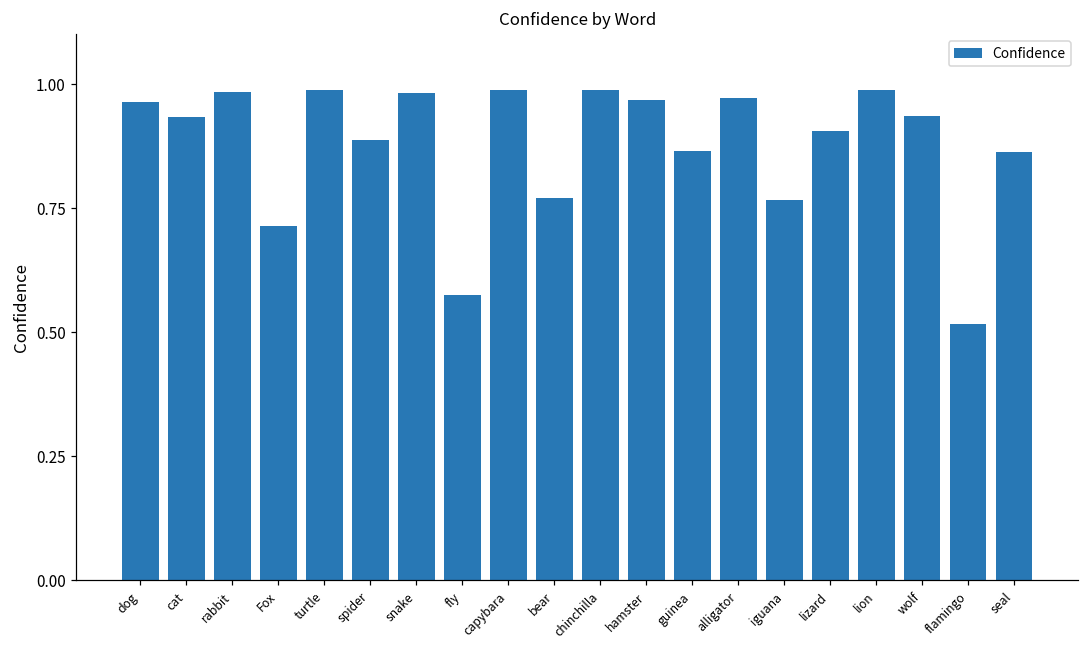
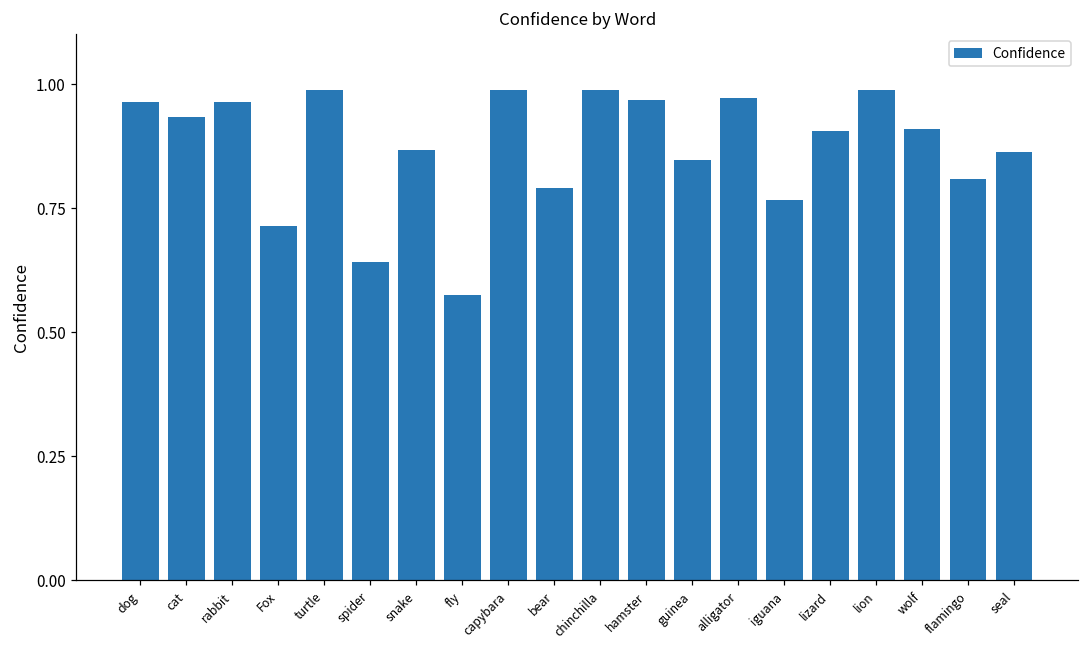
rabbit: 0.98 -> 0.96
spider: 0.89 -> 0.64
snake: 0.98 -> 0.87
bear: 0.77 -> 0.79
guinea: 0.86 -> 0.85
wolf: 0.94 -> 0.91
flamingo: 0.52 -> 0.81
